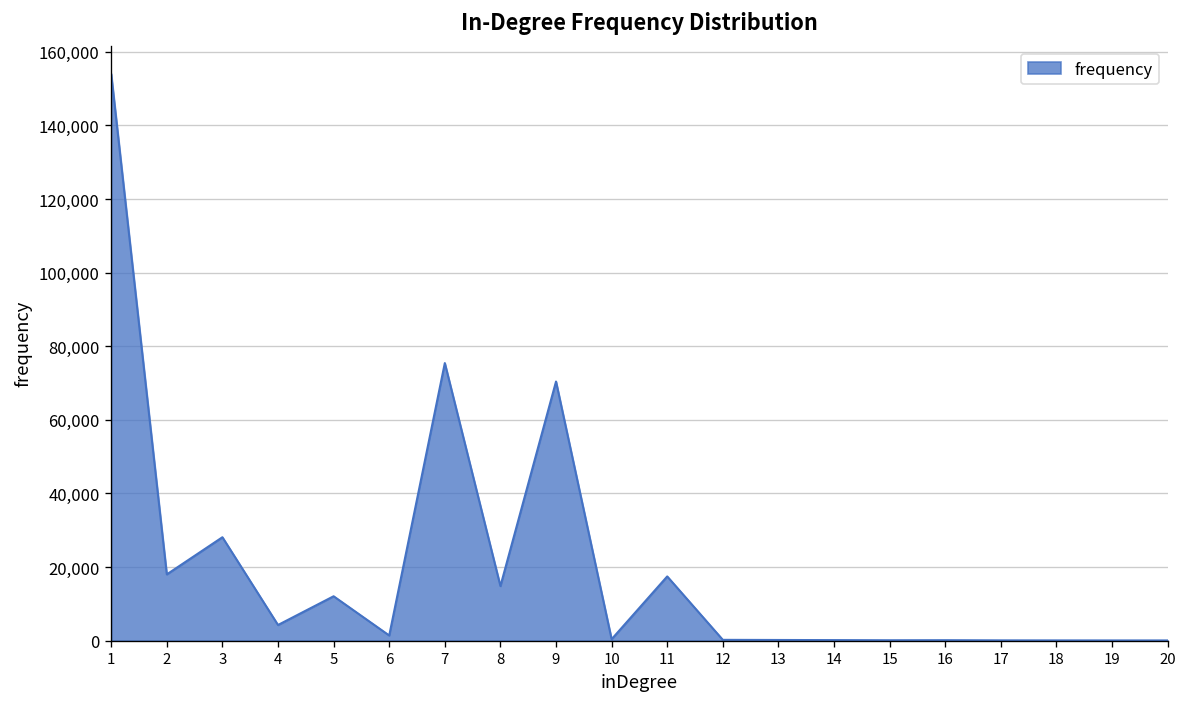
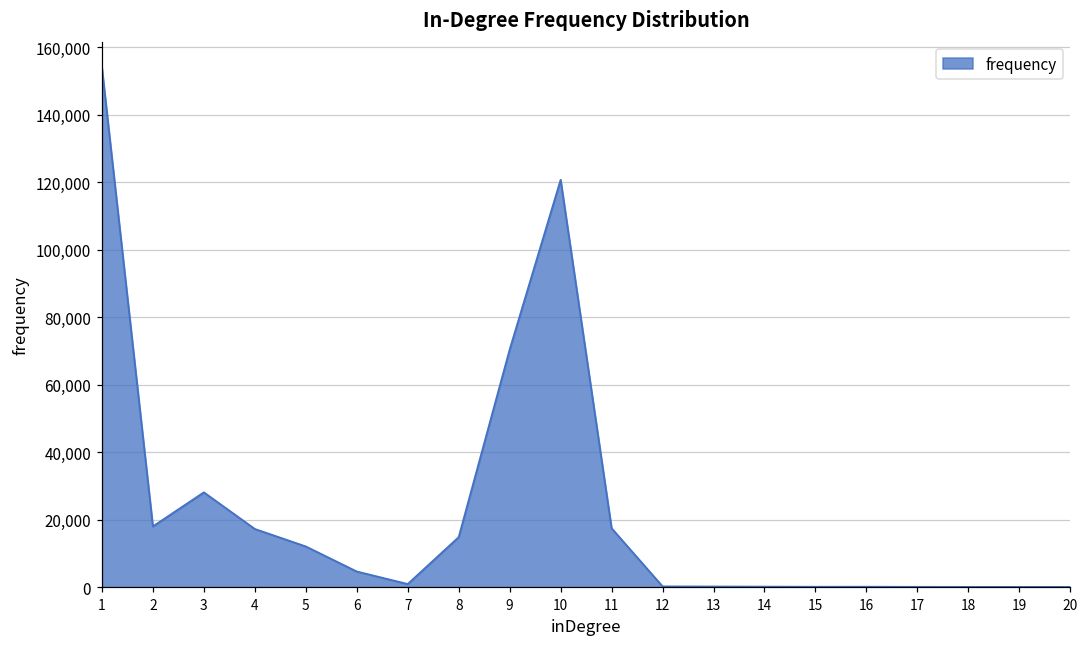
4: 4,000 -> 17,000
6: 1,000 -> 5,000
7: 75,000 -> 1,000
10: 0 -> 121,000
